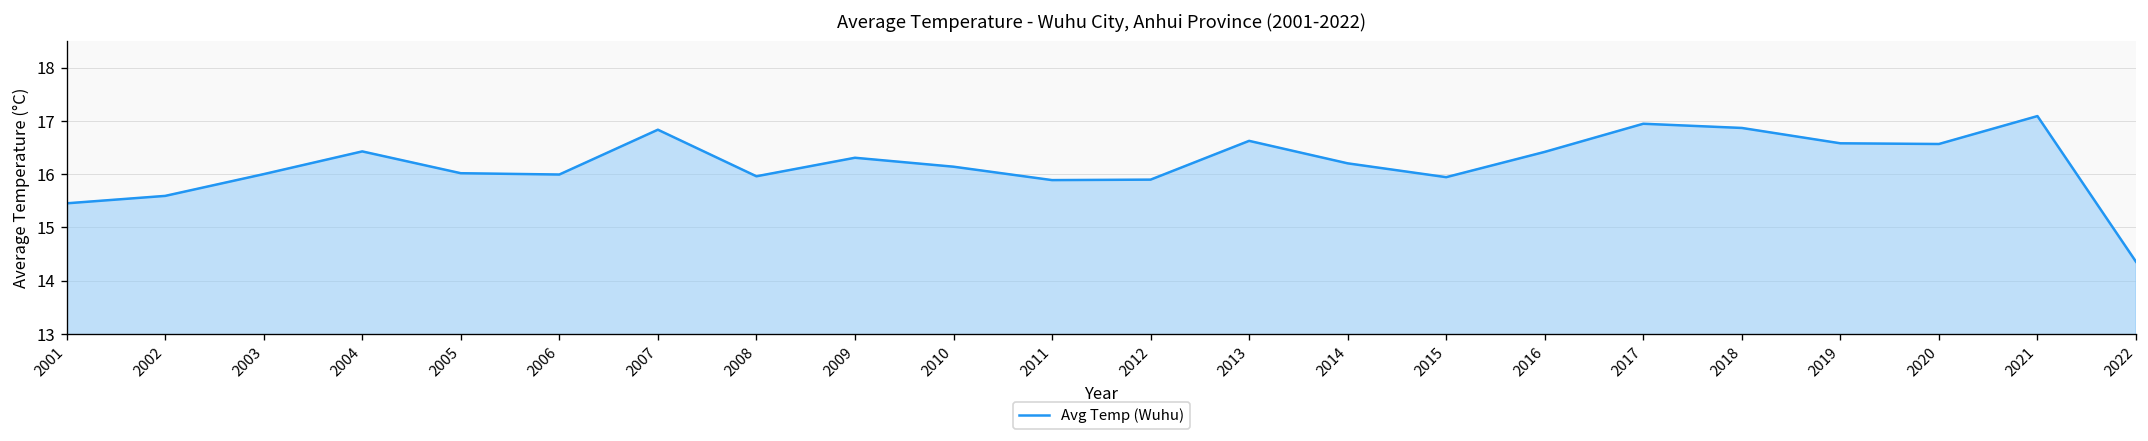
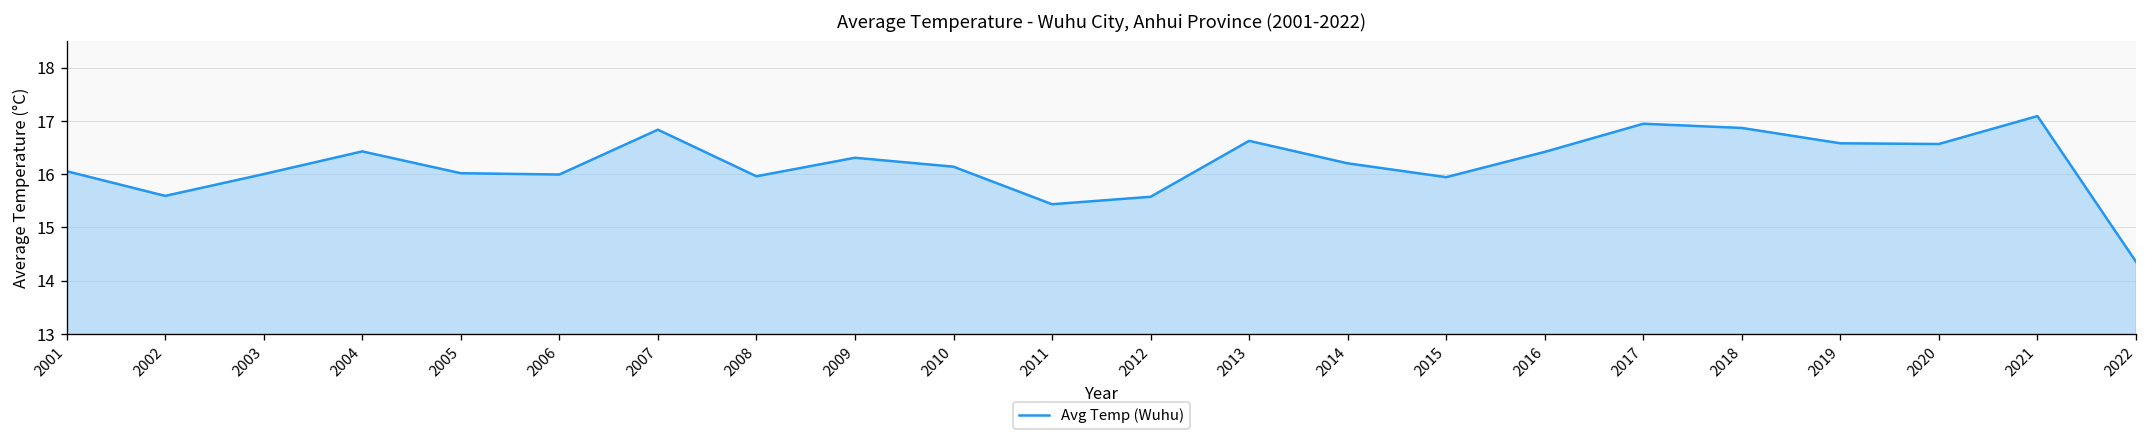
2001: 15.5 -> 16.1
2011: 15.9 -> 15.4
2012: 15.9 -> 15.6
